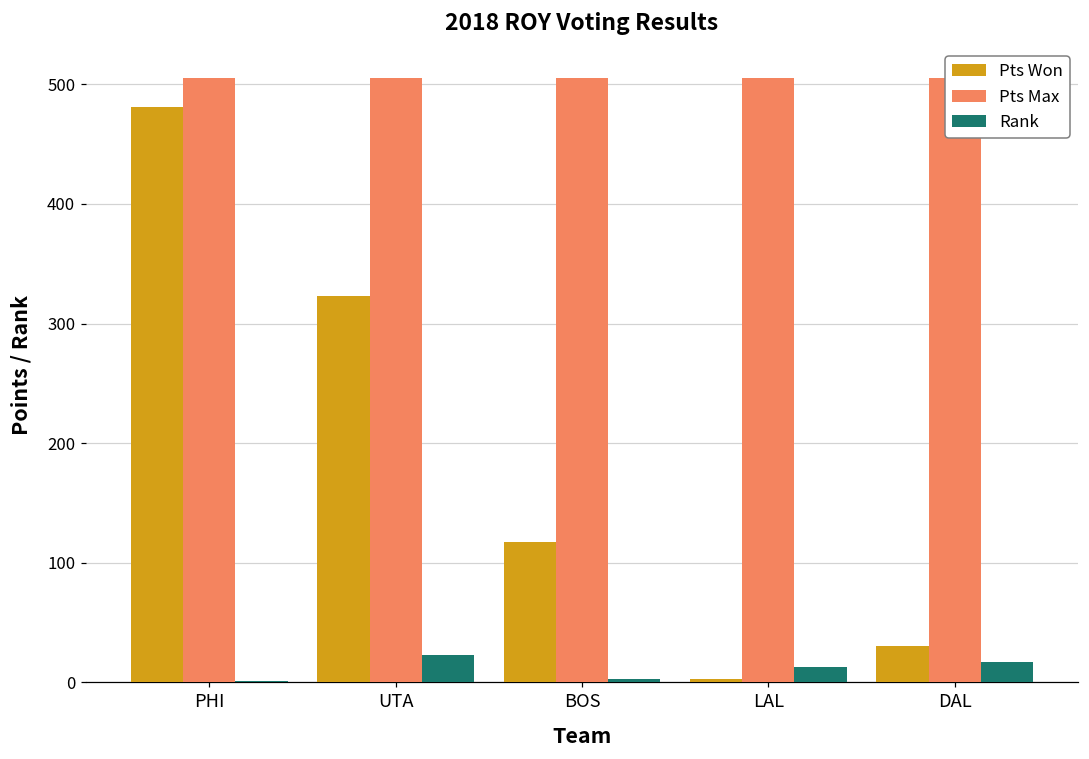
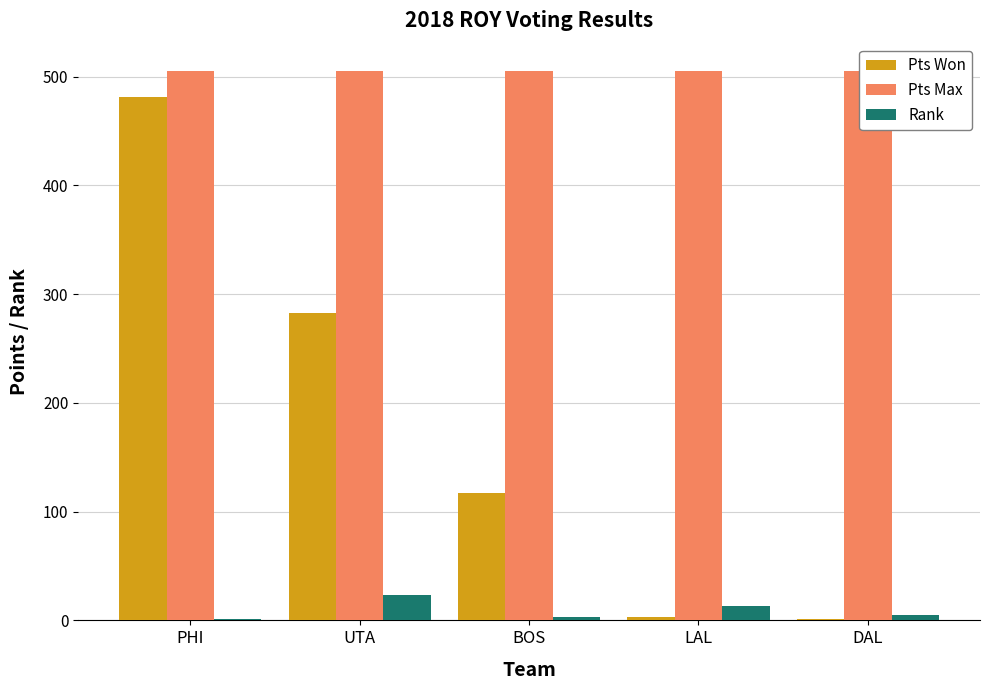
Pts Won, UTA: 323 -> 282
Pts Won, DAL: 31 -> 1
Rank, DAL: 17 -> 5
